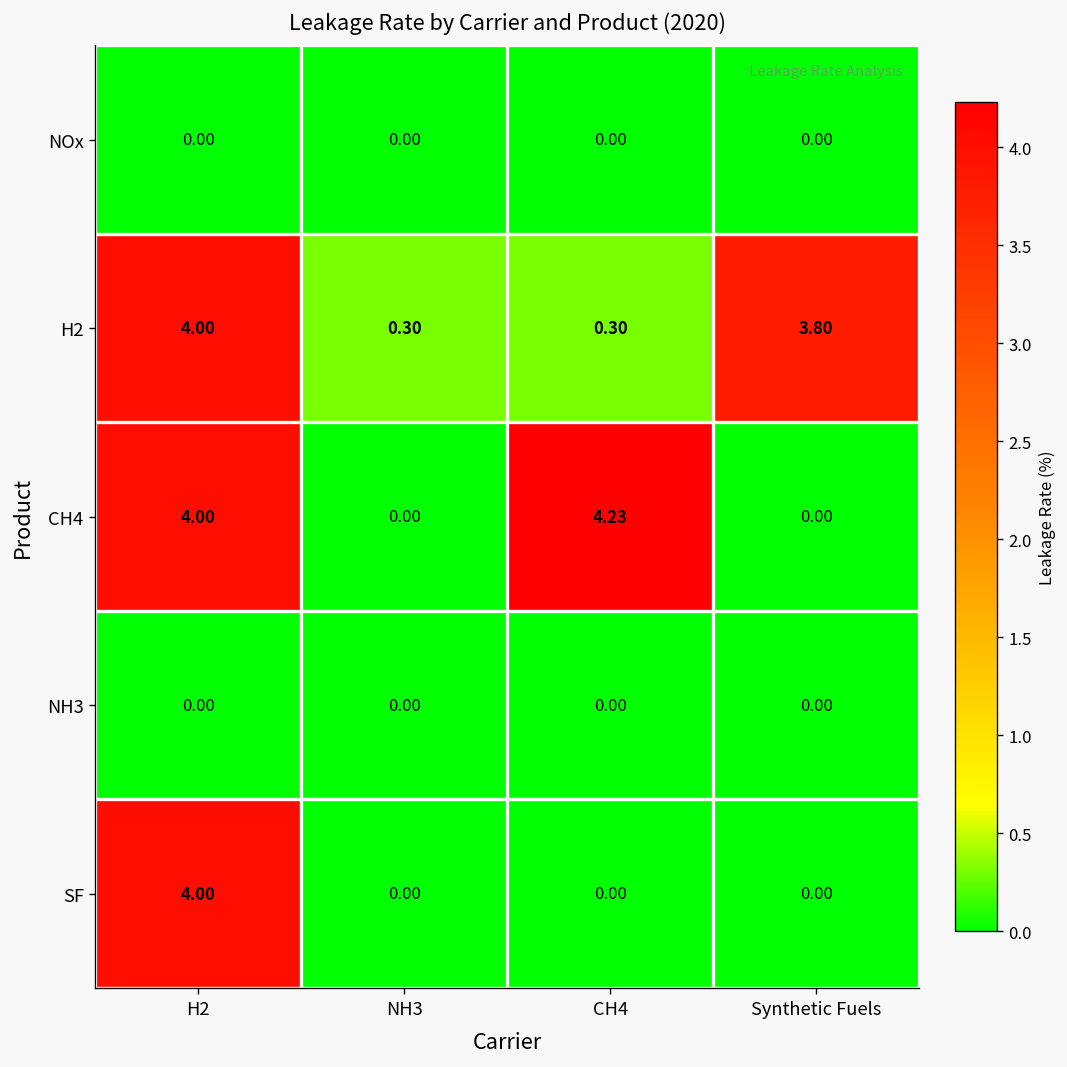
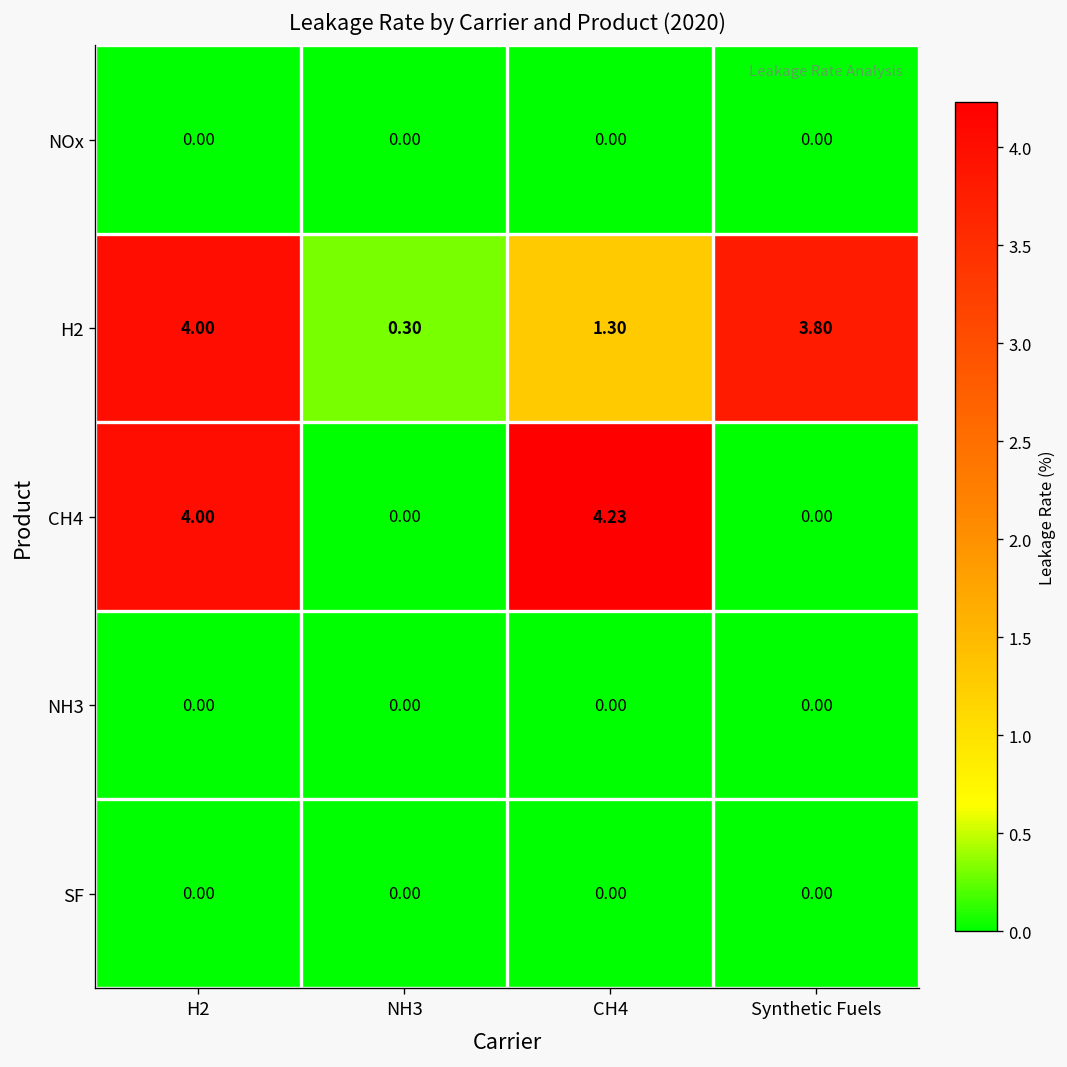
H2, CH4: 0.30 -> 1.30
SF, H2: 4.00 -> 0.00
